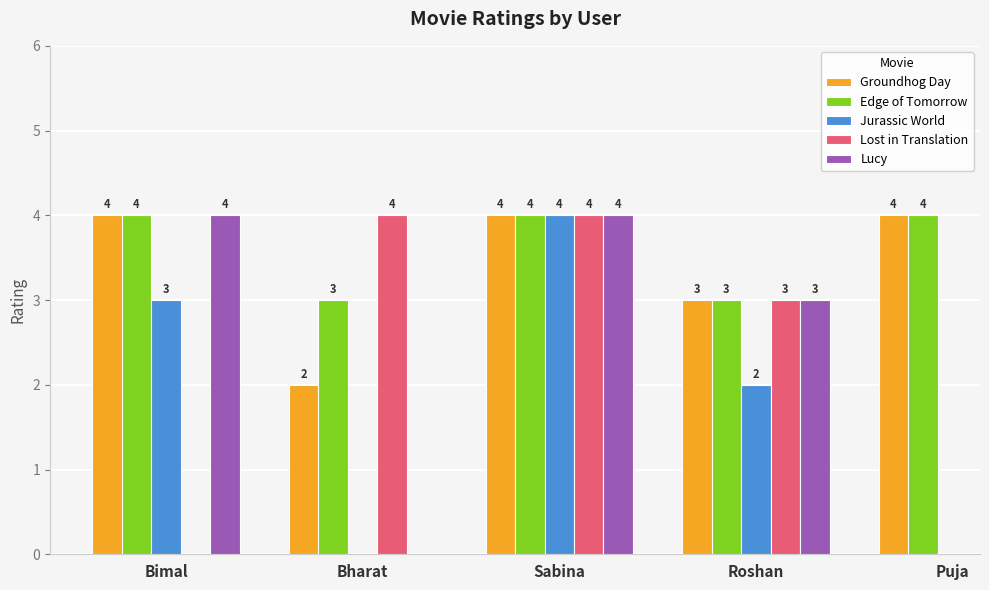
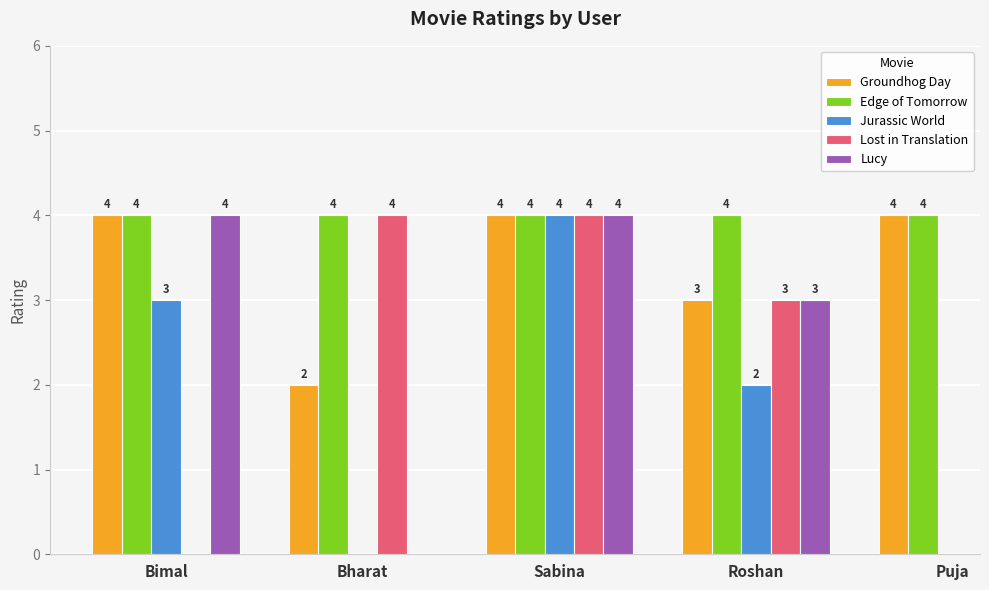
Edge of Tomorrow, Bharat: 3 -> 4
Edge of Tomorrow, Roshan: 3 -> 4
